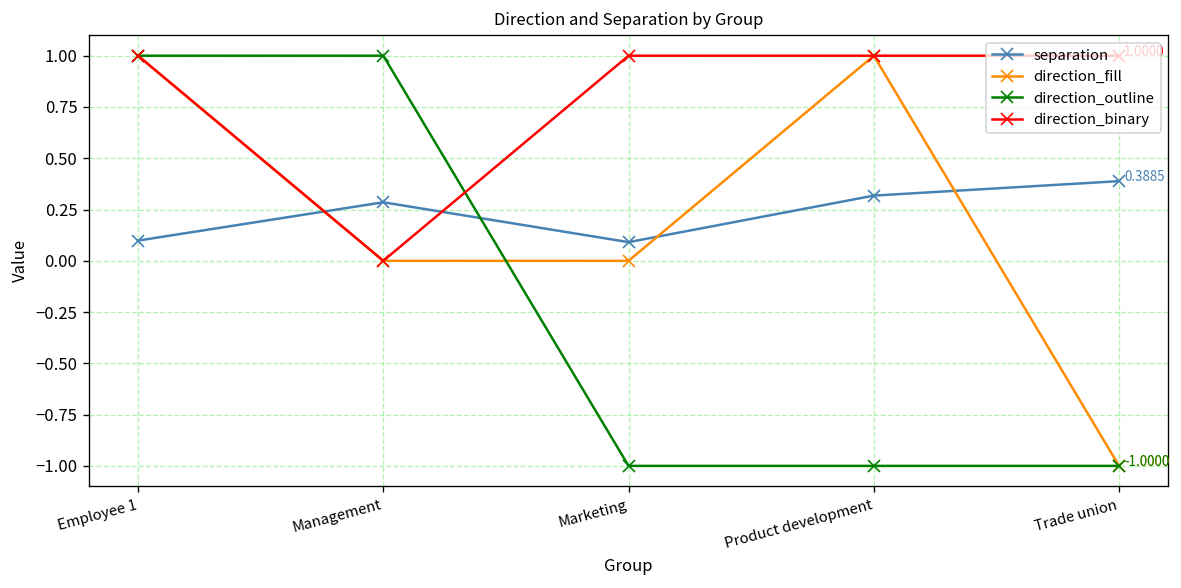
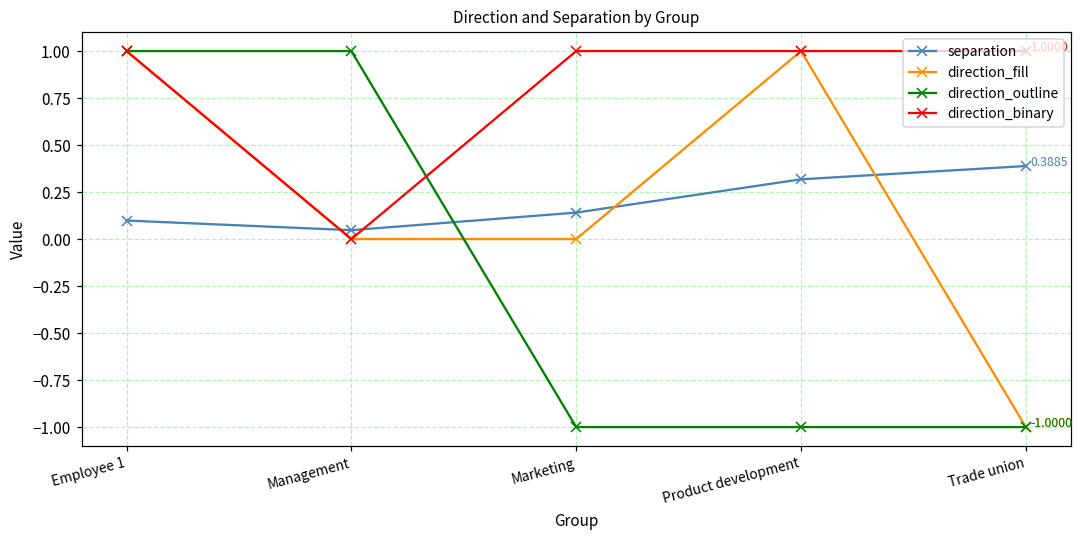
separation, Management: 0.29 -> 0.05
separation, Marketing: 0.09 -> 0.14
